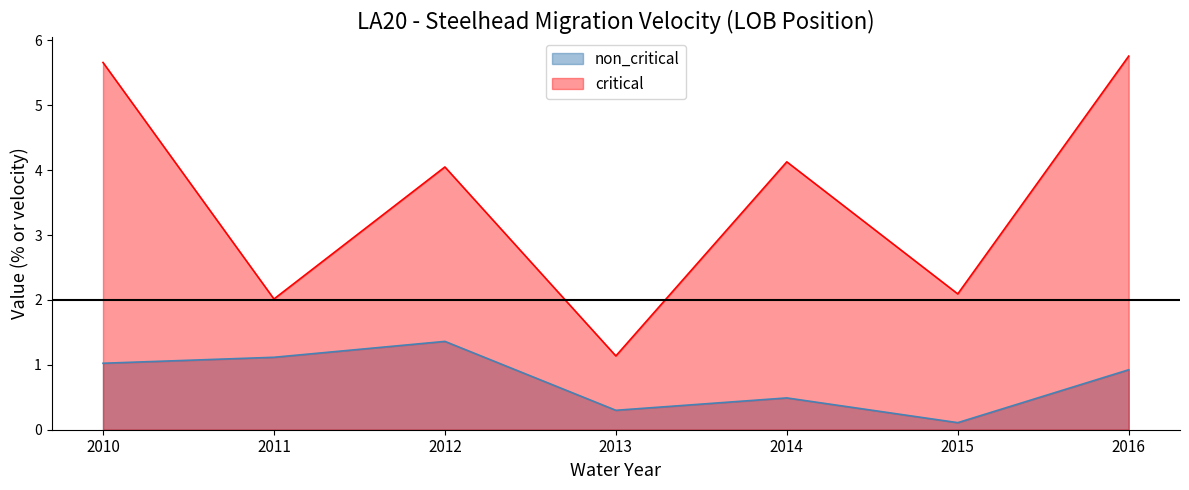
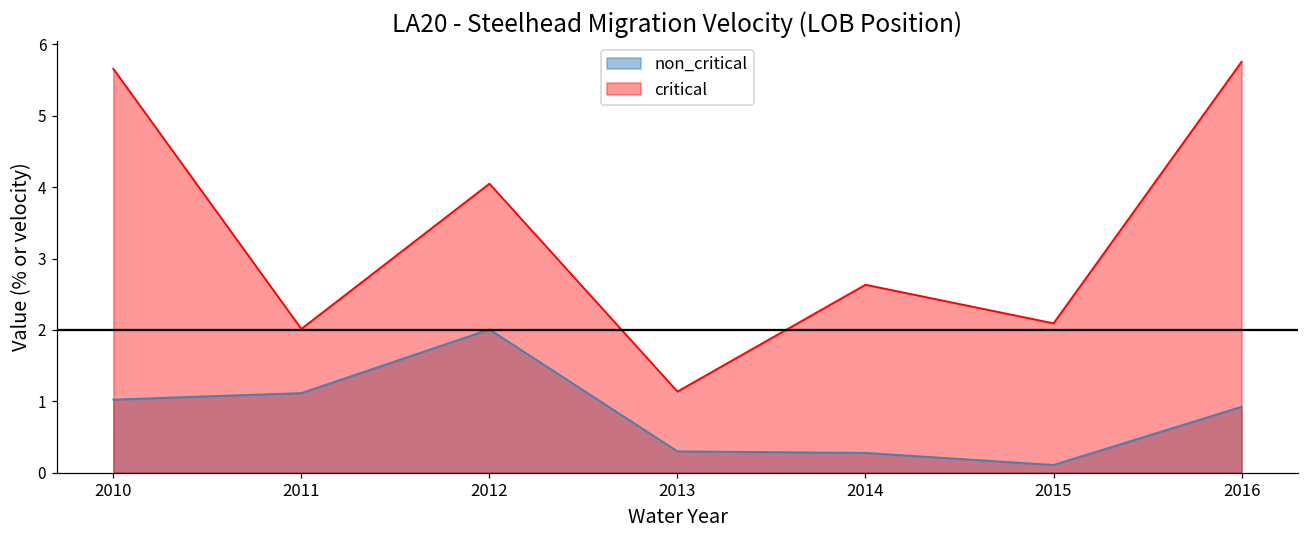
non_critical, 2012: 1.4 -> 2.0
non_critical, 2014: 0.5 -> 0.3
critical, 2014: 4.1 -> 2.6
